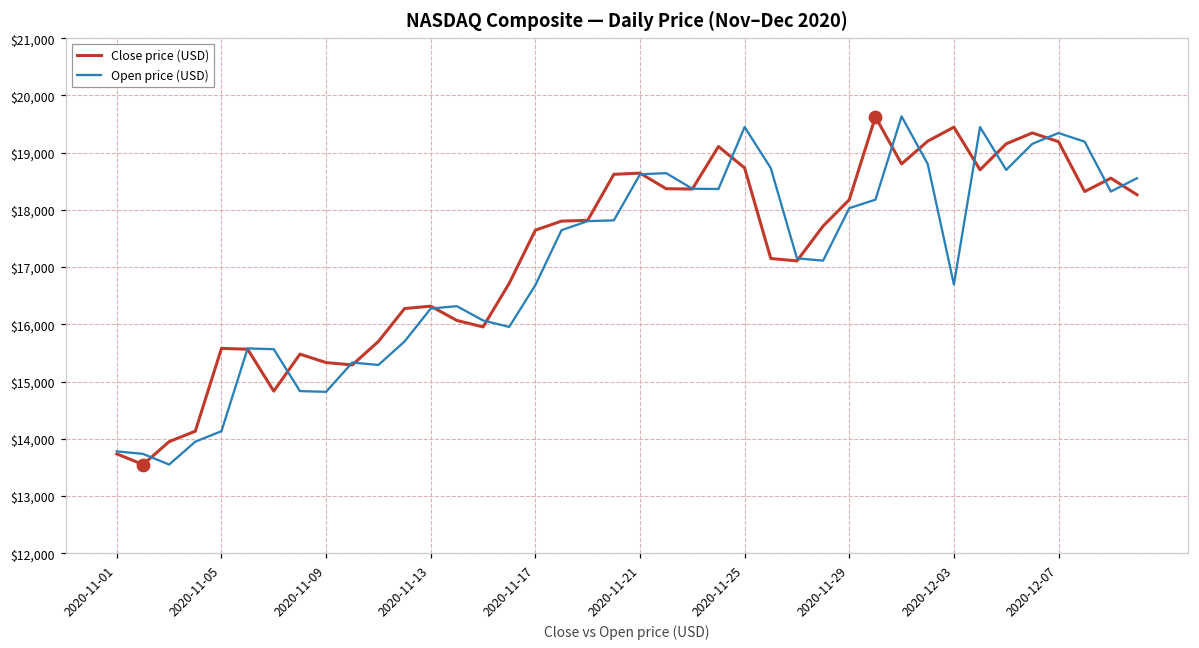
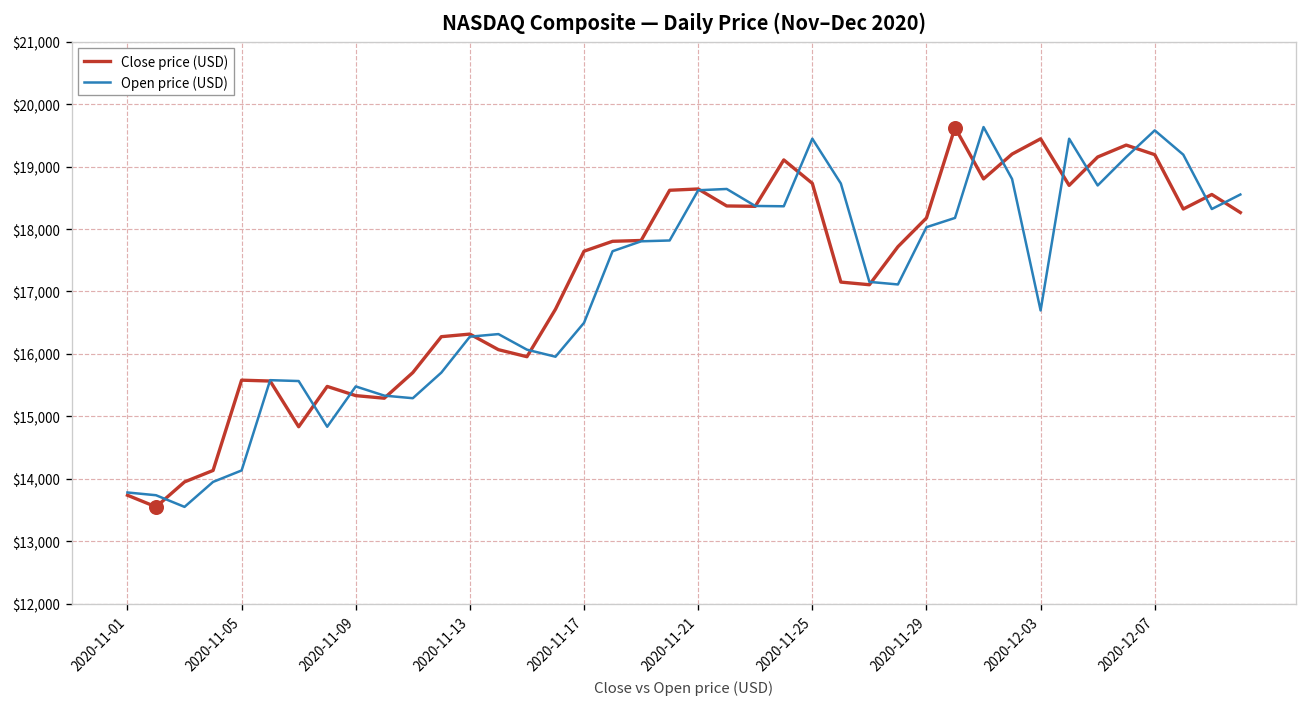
Open price (USD), 2020-11-09: $14,800 -> $15,500
Open price (USD), 2020-11-17: $16,700 -> $16,500
Open price (USD), 2020-12-07: $19,300 -> $19,600
